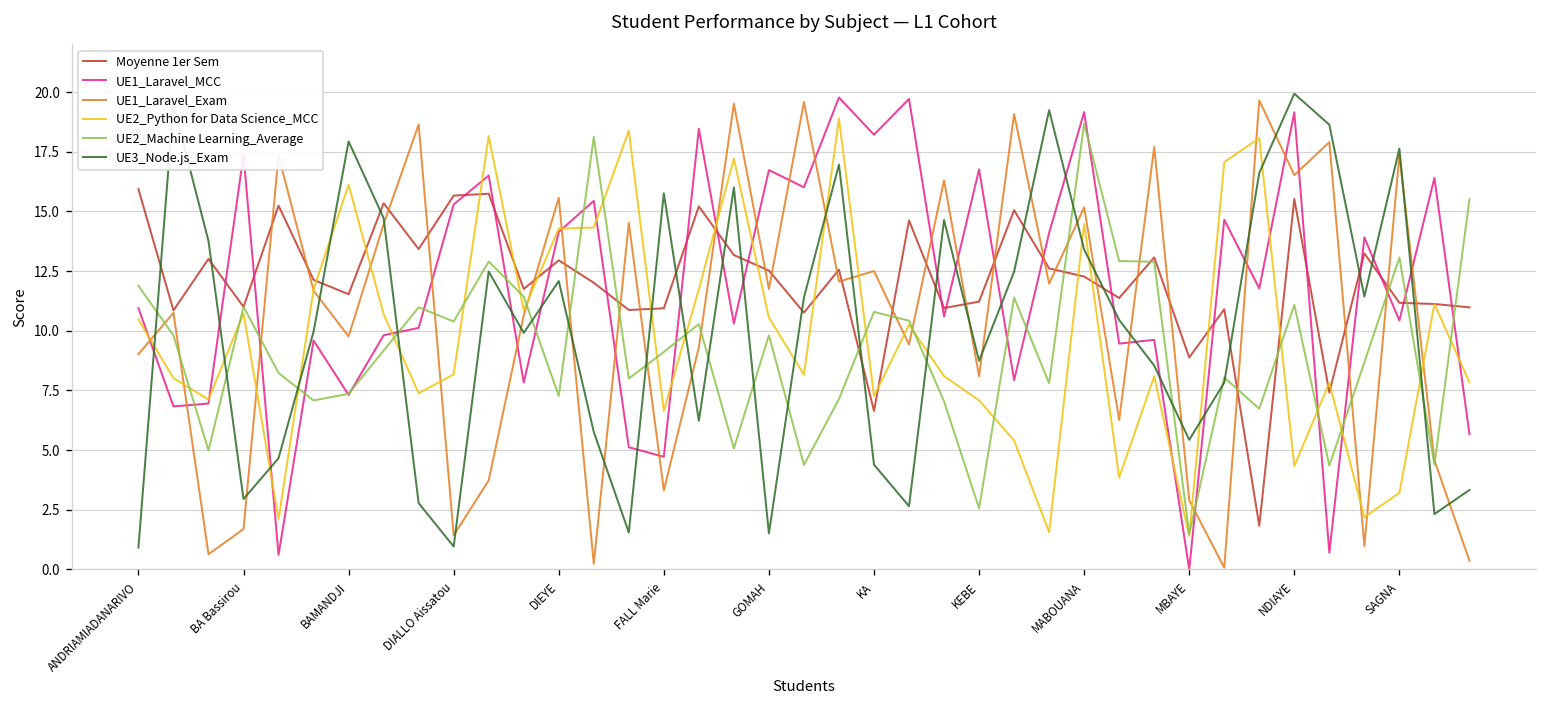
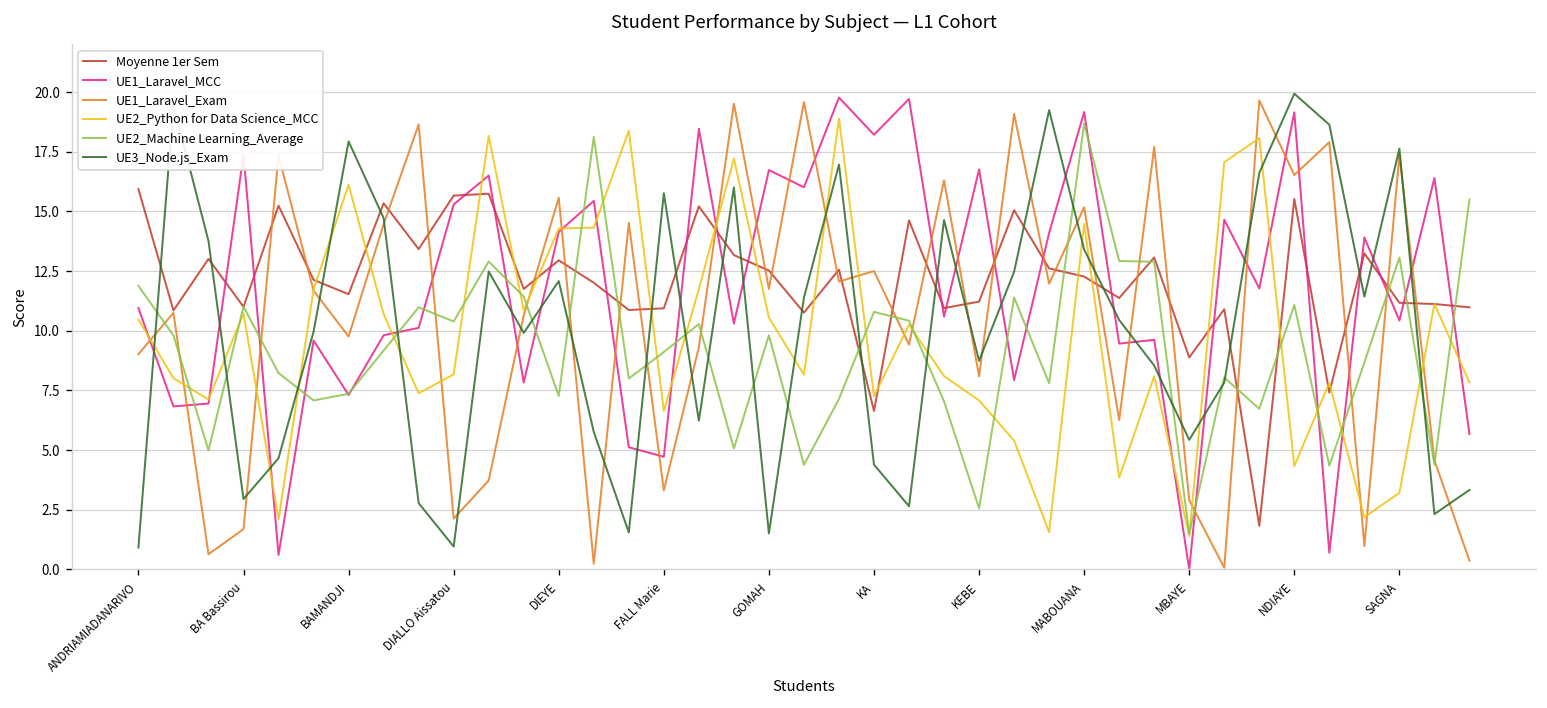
UE1_Laravel_Exam, DIALLO Aissatou: 1.4 -> 2.1
